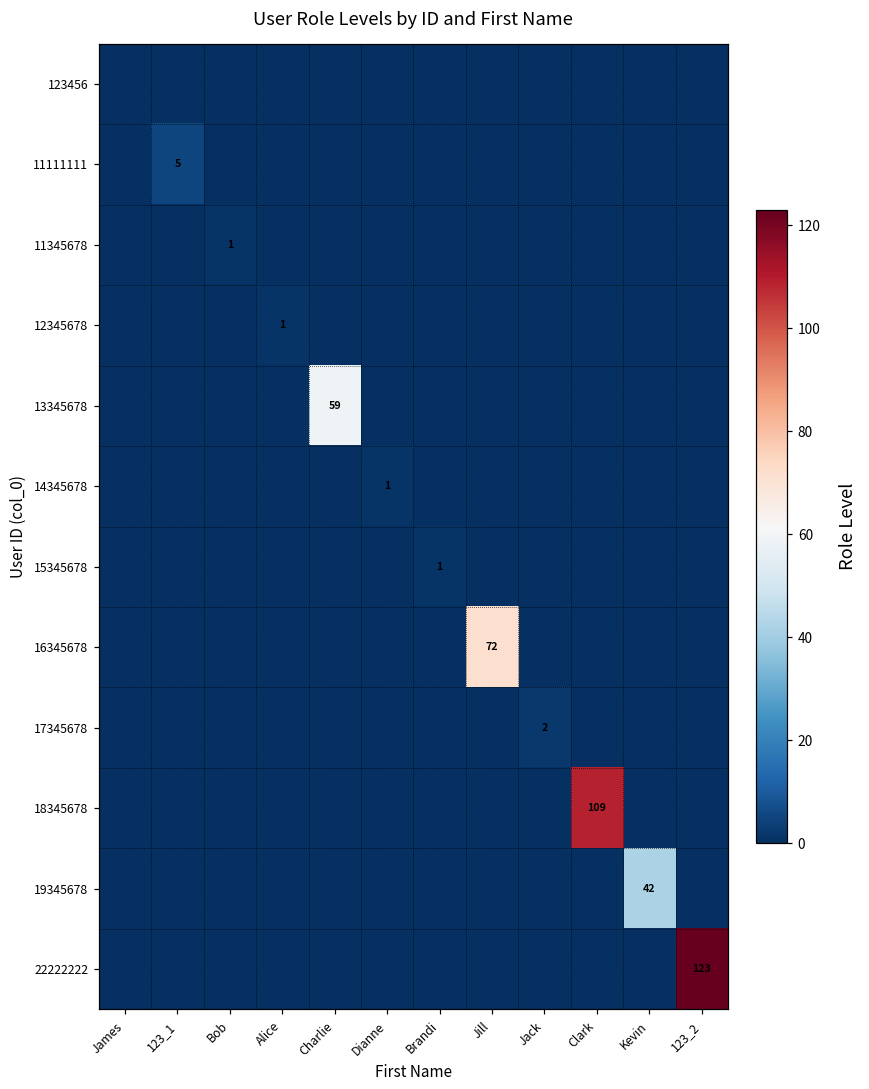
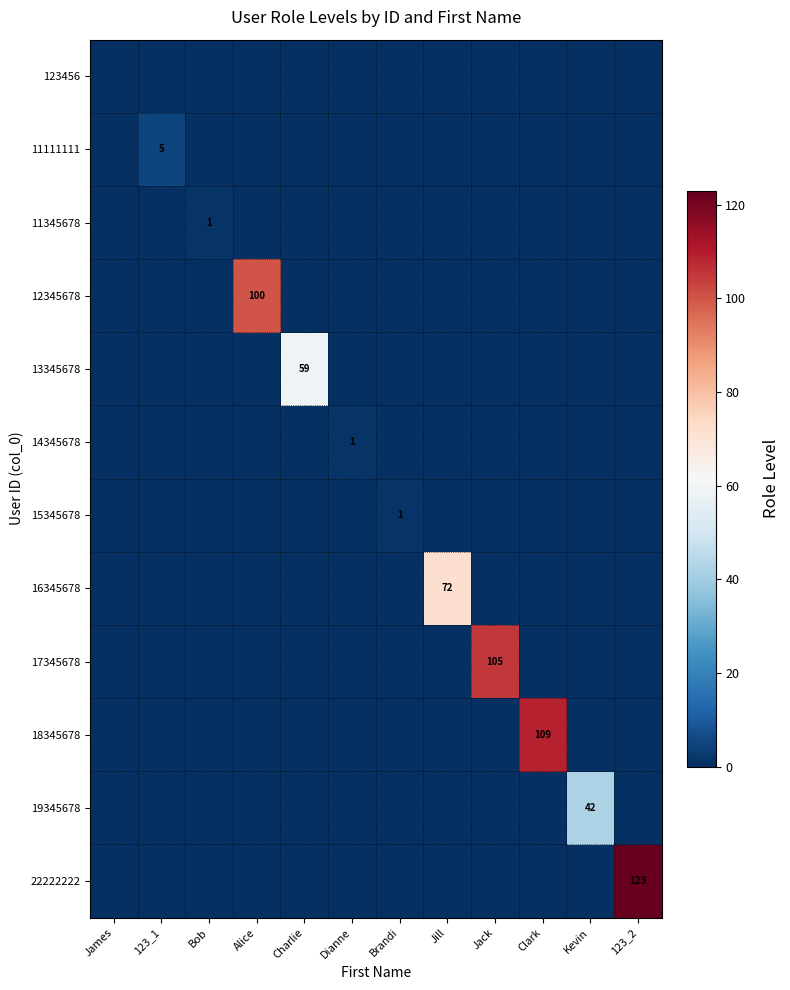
12345678, Alice: 1 -> 100
17345678, Jack: 2 -> 105
